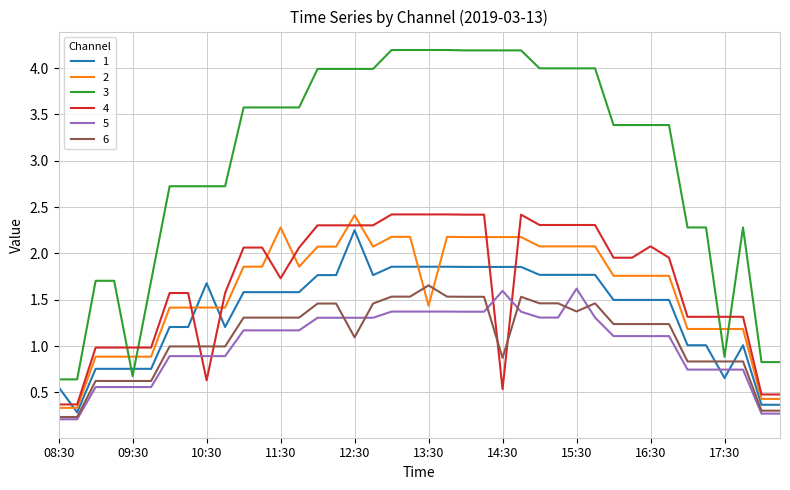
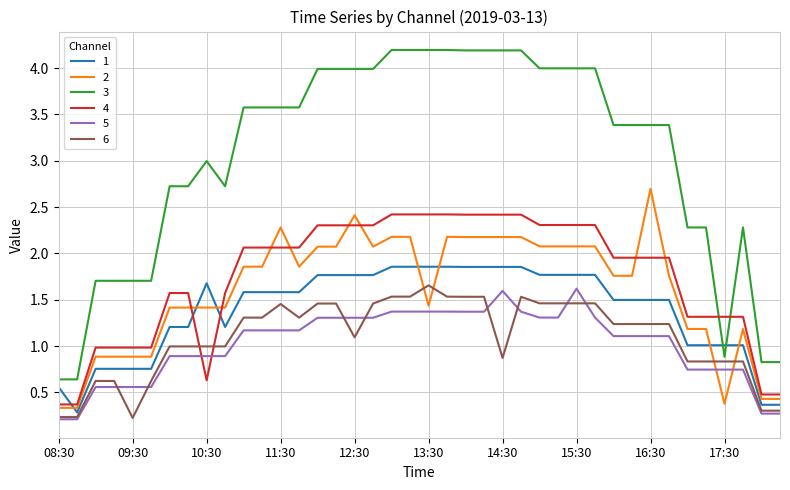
3, 09:30: 0.7 -> 1.7
6, 09:30: 0.6 -> 0.2
3, 10:30: 2.7 -> 3.0
4, 11:30: 1.7 -> 2.1
6, 11:30: 1.3 -> 1.5
1, 12:30: 2.3 -> 1.8
4, 14:30: 0.5 -> 2.4
6, 15:30: 1.4 -> 1.5
2, 16:30: 1.8 -> 2.7
4, 16:30: 2.1 -> 2.0
1, 17:30: 0.7 -> 1.0
2, 17:30: 1.2 -> 0.4
